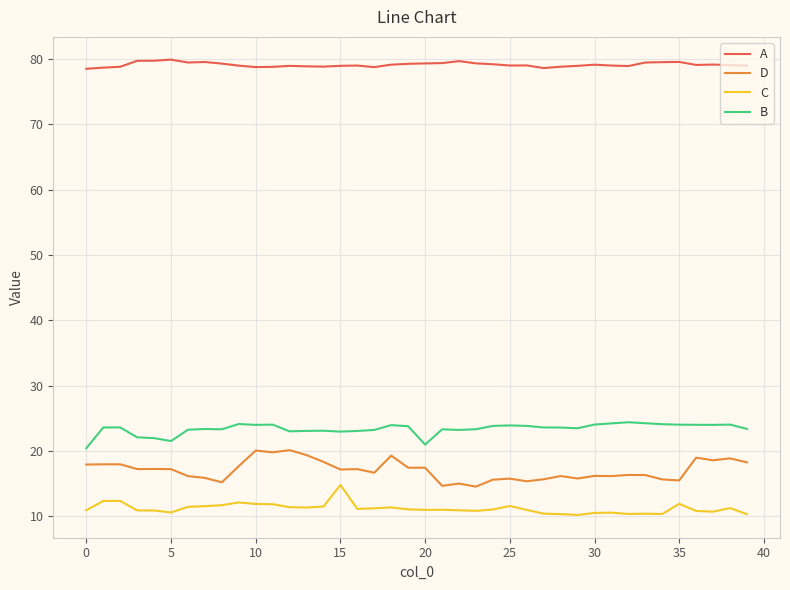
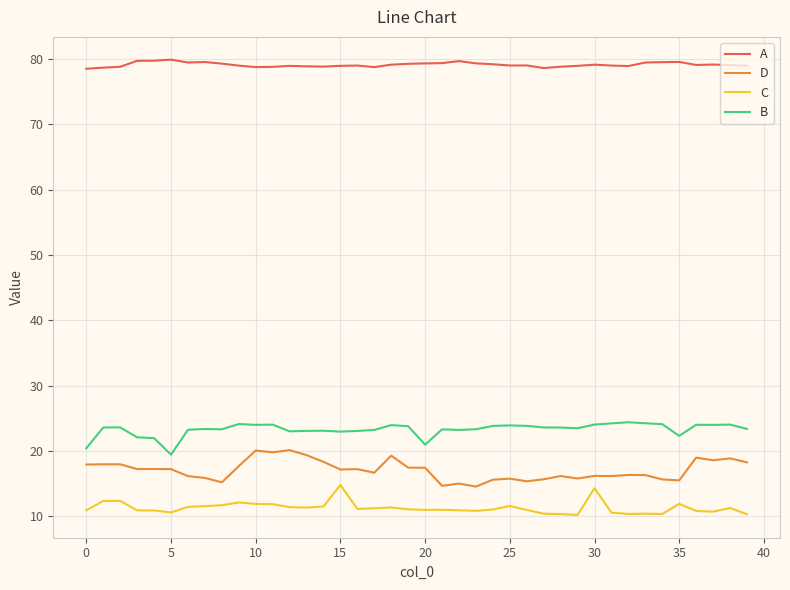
B, 5: 21 -> 19
C, 30: 10 -> 14
B, 35: 24 -> 22
